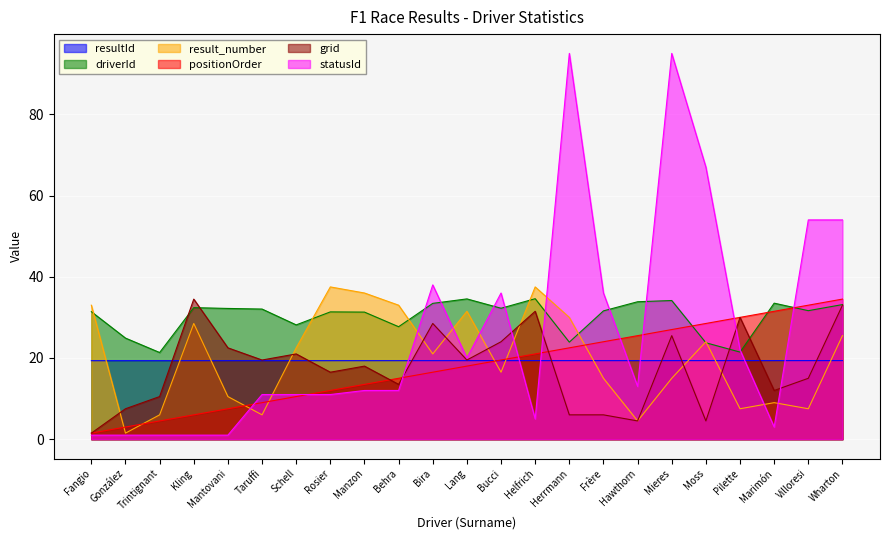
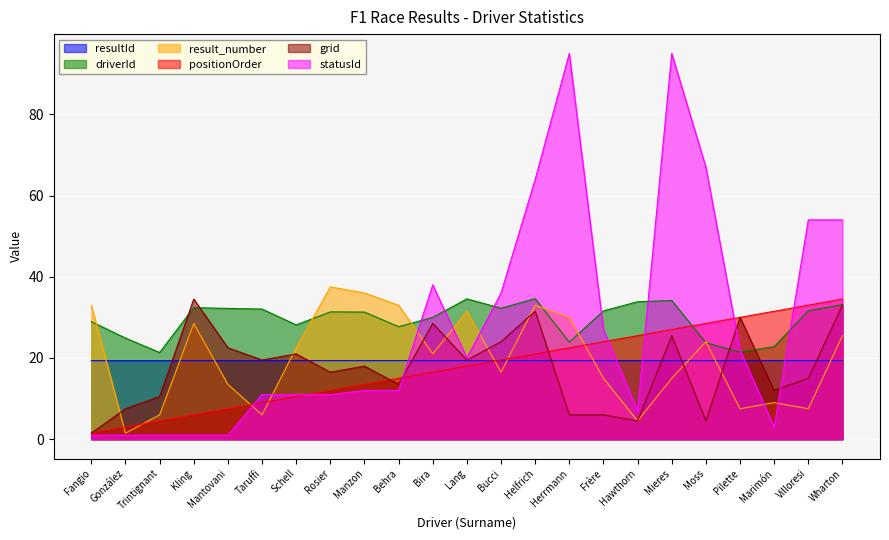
driverId, Fangio: 31 -> 29
result_number, Mantovani: 11 -> 14
driverId, Bira: 33 -> 30
result_number, Helfrich: 38 -> 33
statusId, Helfrich: 5 -> 64
statusId, Frère: 36 -> 27
statusId, Hawthorn: 13 -> 7
driverId, Marimón: 34 -> 23
